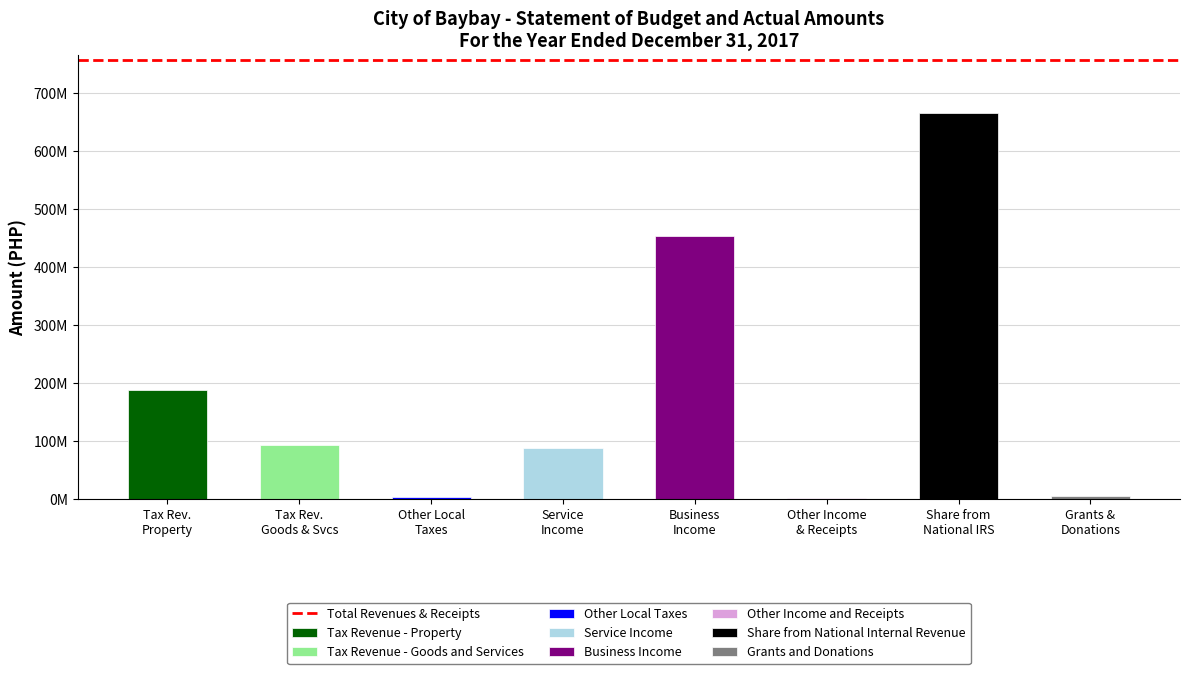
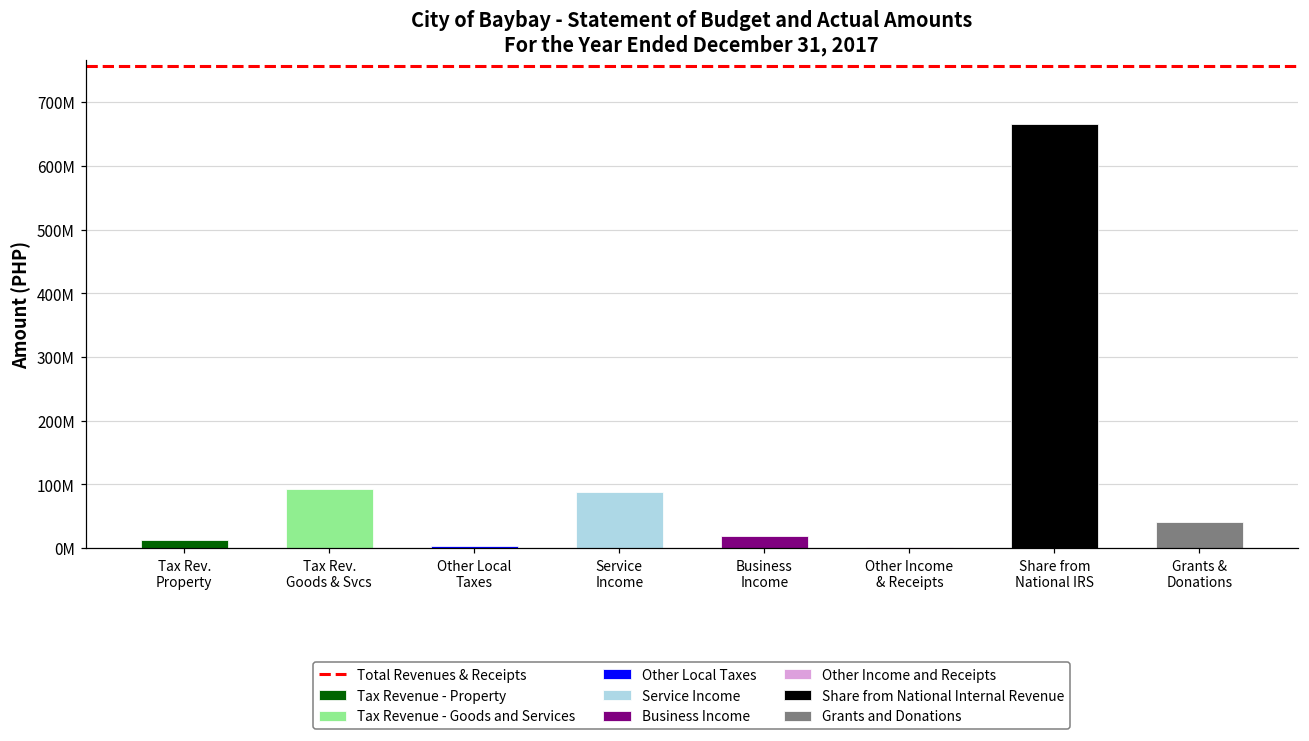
Tax Rev. Property: 190000000 -> 10000000
Business Income: 450000000 -> 20000000
Grants & Donations: 0 -> 40000000
